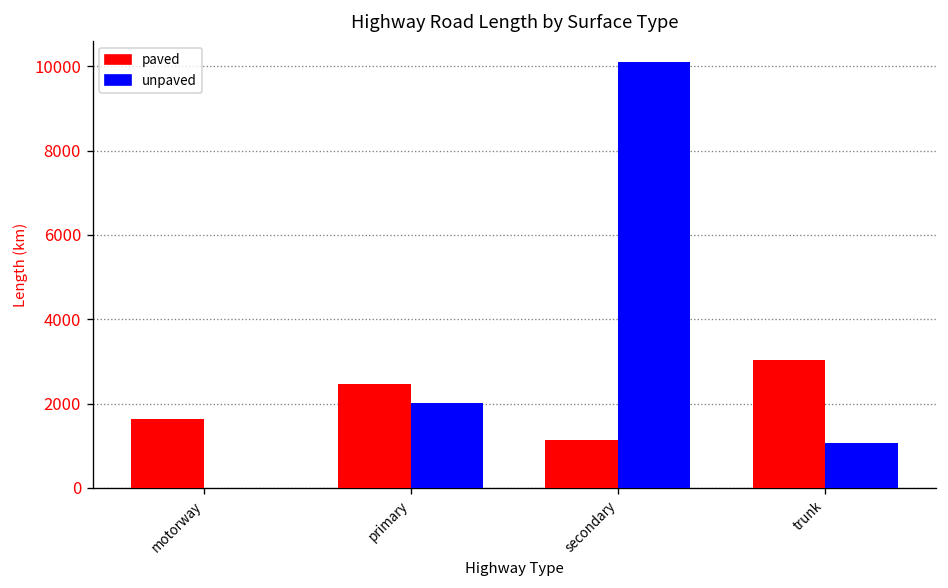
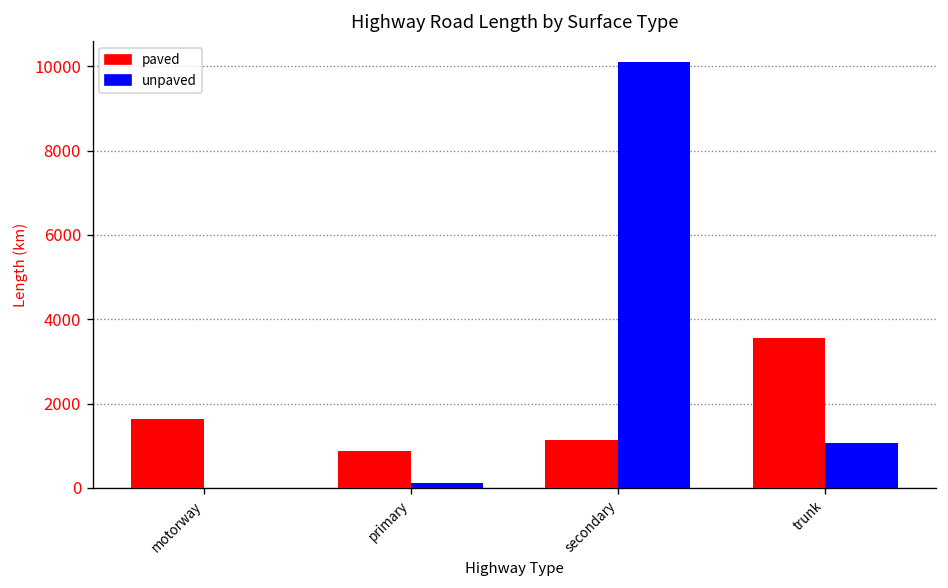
paved, primary: 2500 -> 900
unpaved, primary: 2000 -> 100
paved, trunk: 3000 -> 3600
